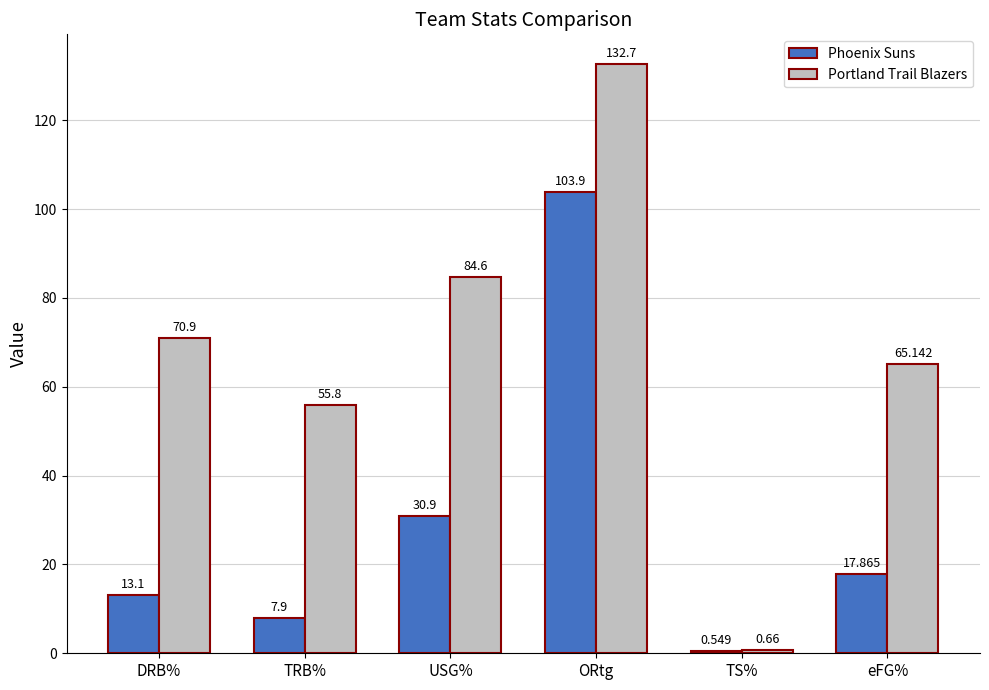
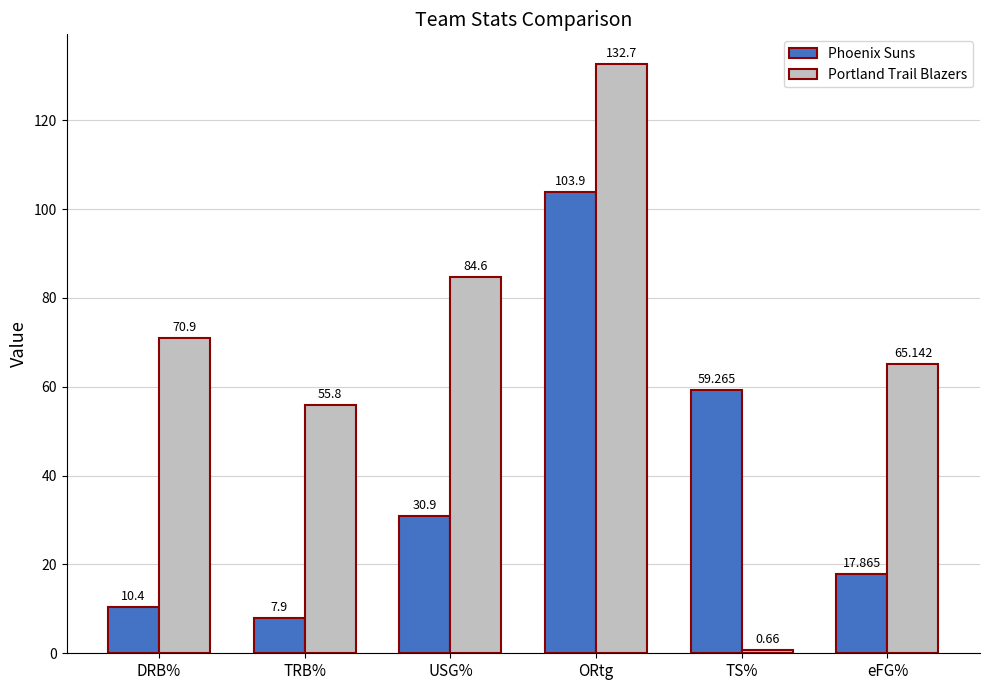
Phoenix Suns, DRB%: 13.1 -> 10.4
Phoenix Suns, TS%: 0.549 -> 59.265
